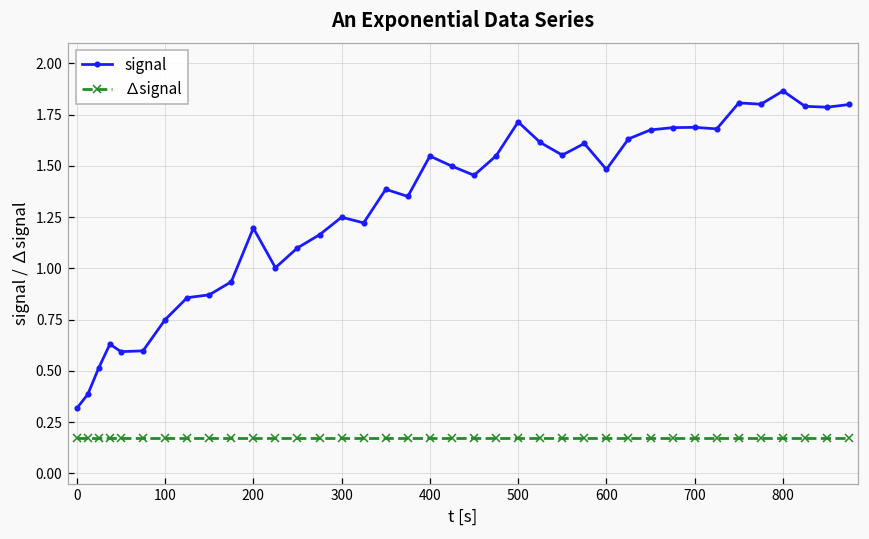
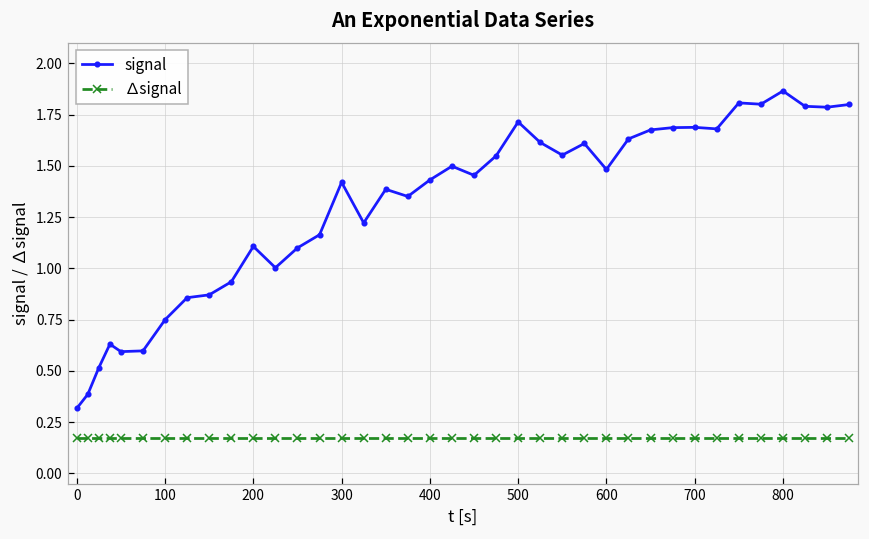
signal, 200: 1.20 -> 1.11
signal, 300: 1.25 -> 1.42
signal, 400: 1.55 -> 1.43
